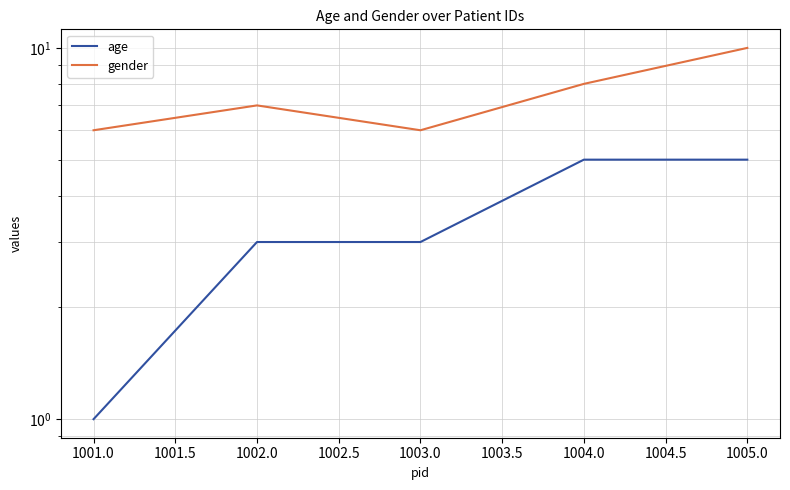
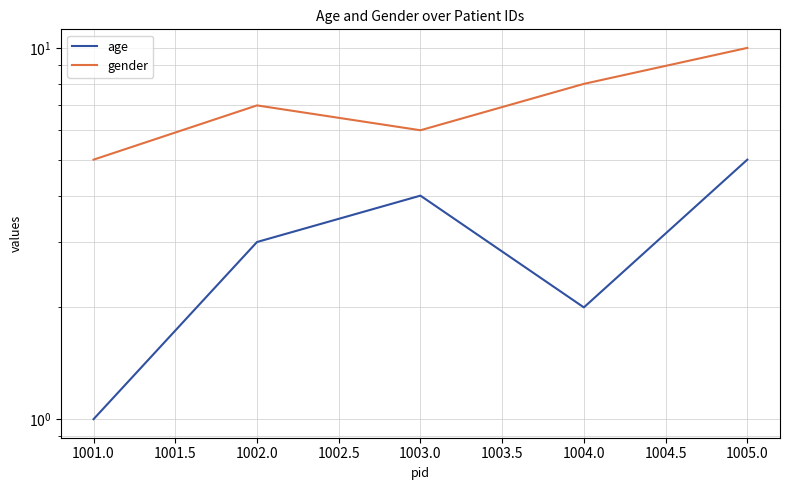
gender, 1001.0: 6 -> 5
age, 1003.0: 3 -> 4
age, 1004.0: 5 -> 2
